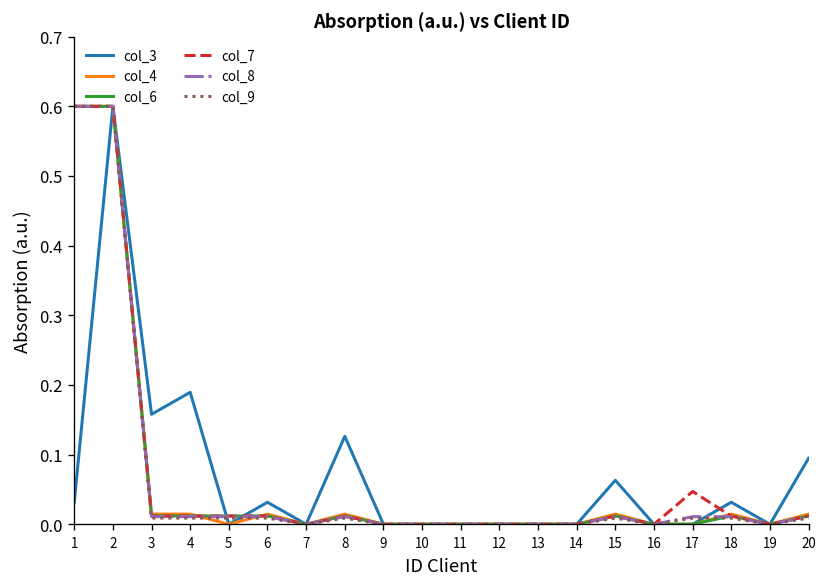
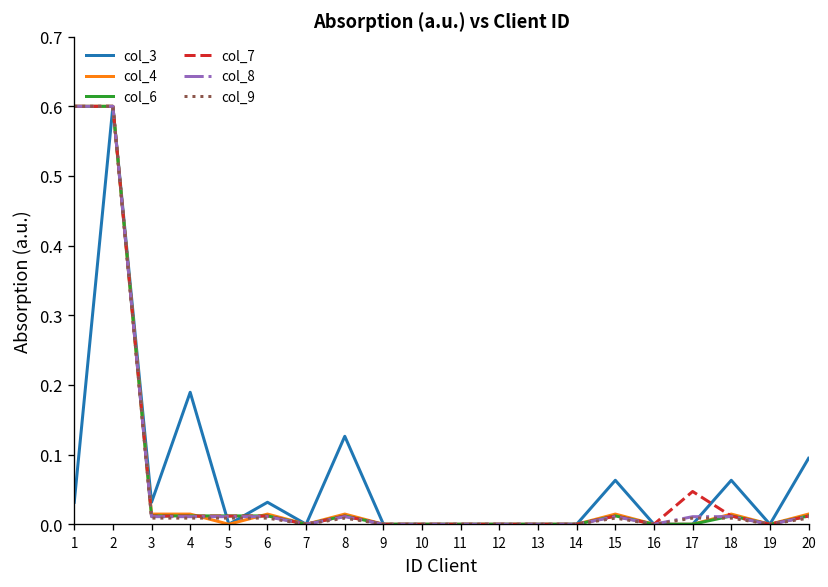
col_3, 3: 0.16 -> 0.03
col_3, 18: 0.03 -> 0.06
